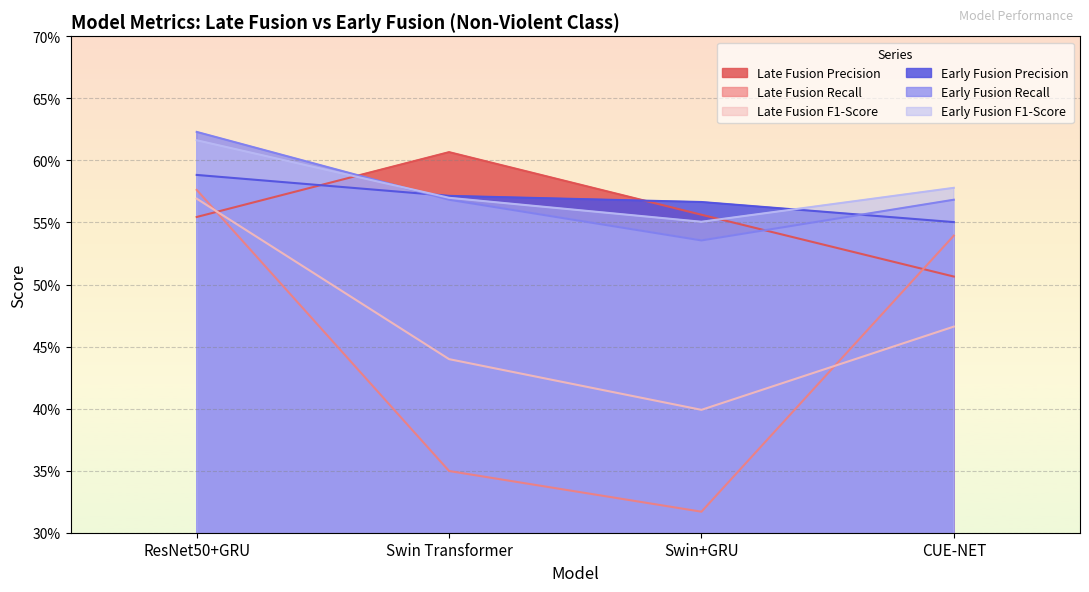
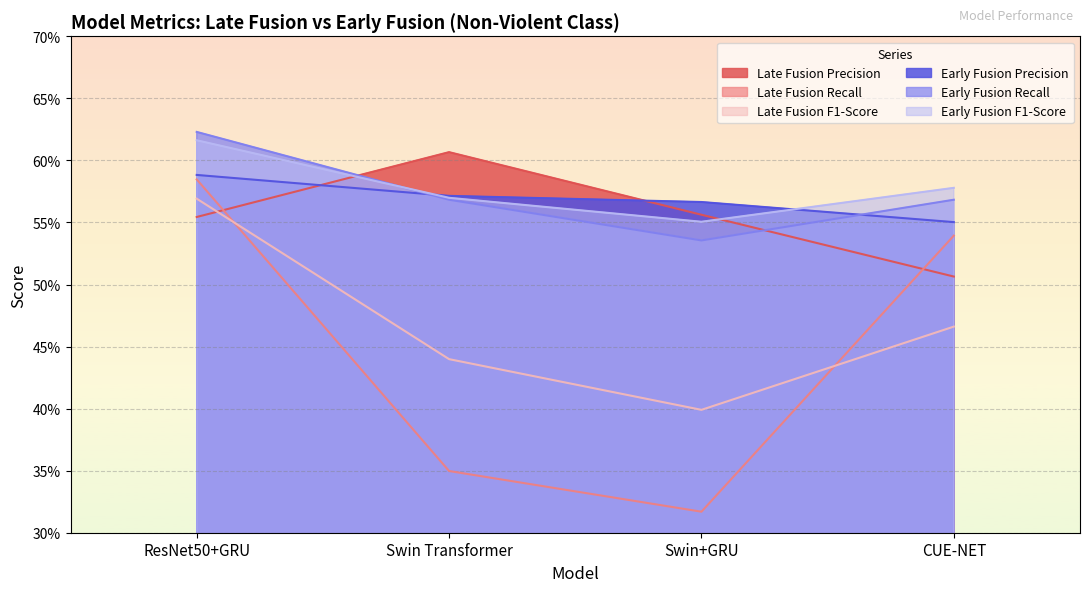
Late Fusion Recall, ResNet50+GRU: 57.6% -> 58.5%
